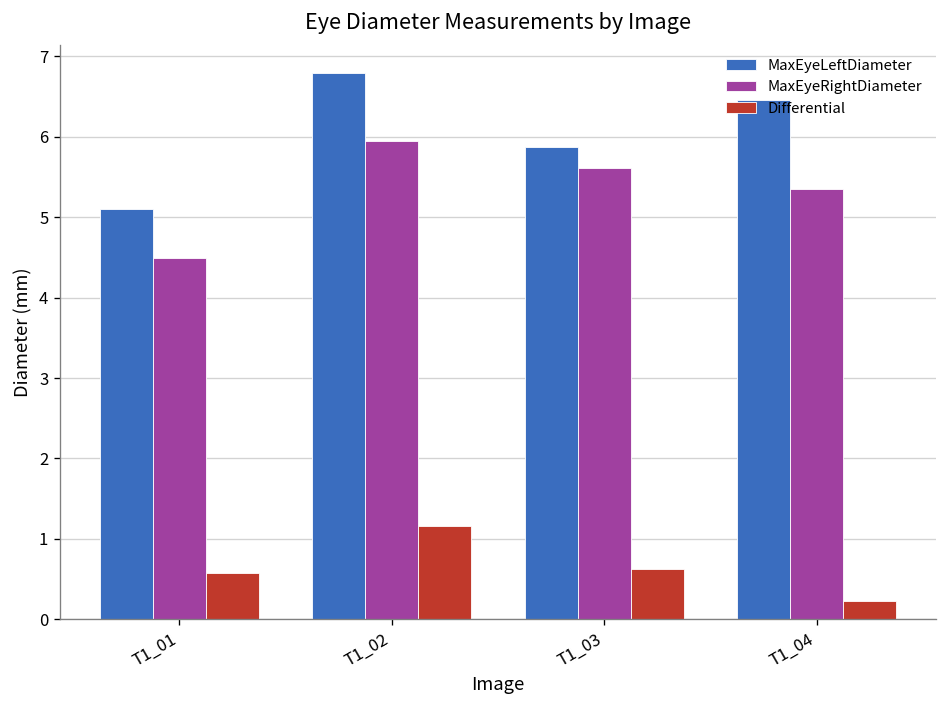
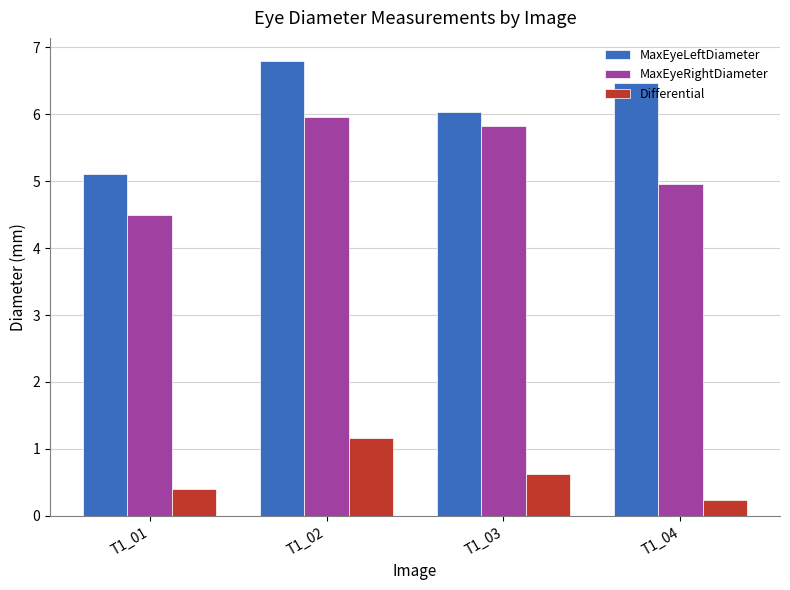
Differential, T1_01: 0.6 -> 0.4
MaxEyeLeftDiameter, T1_03: 5.9 -> 6.0
MaxEyeRightDiameter, T1_03: 5.6 -> 5.8
MaxEyeRightDiameter, T1_04: 5.3 -> 4.9
